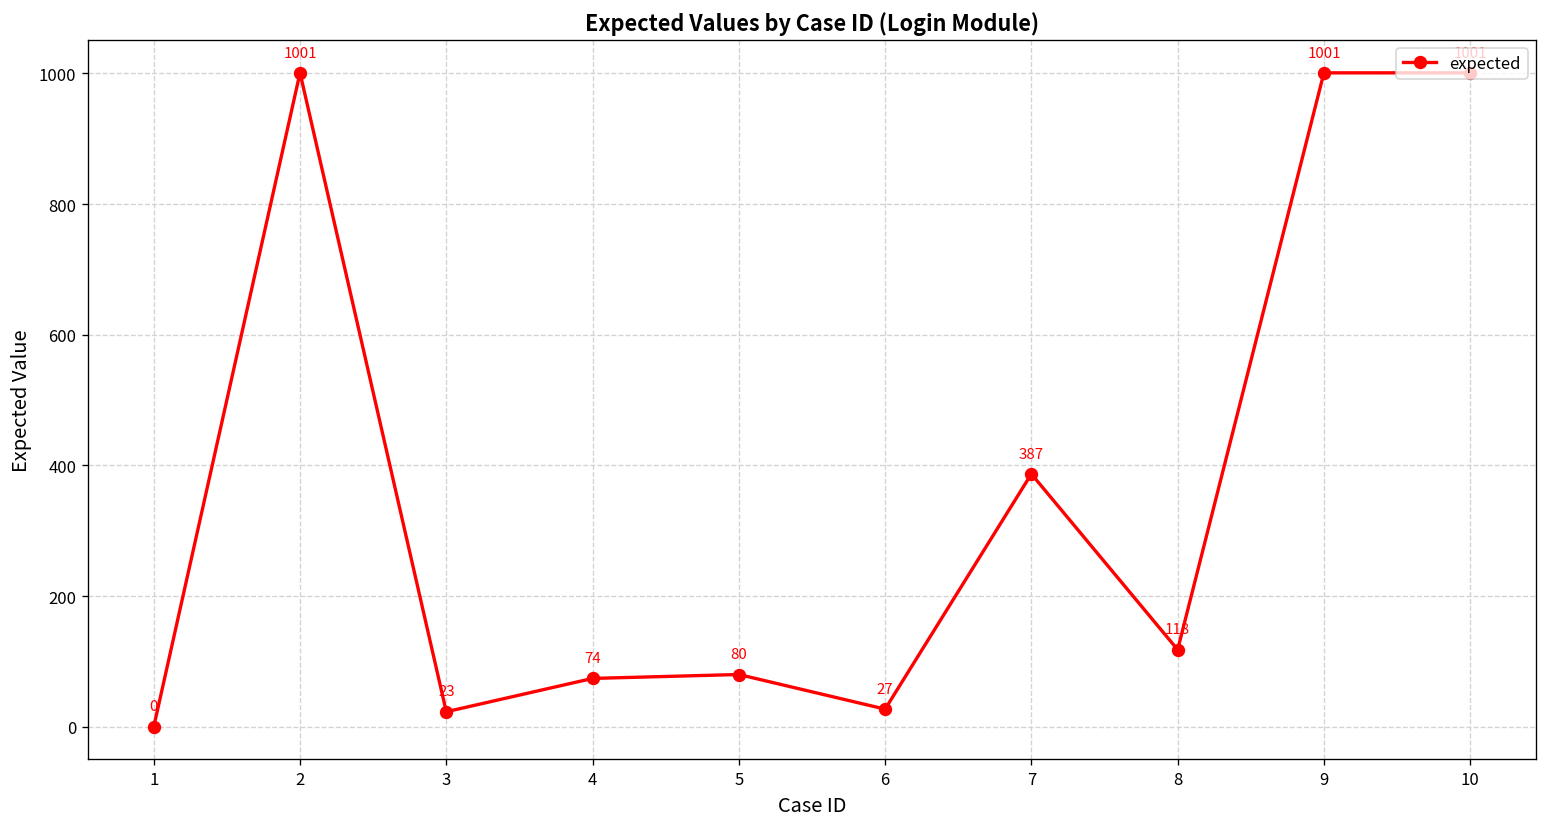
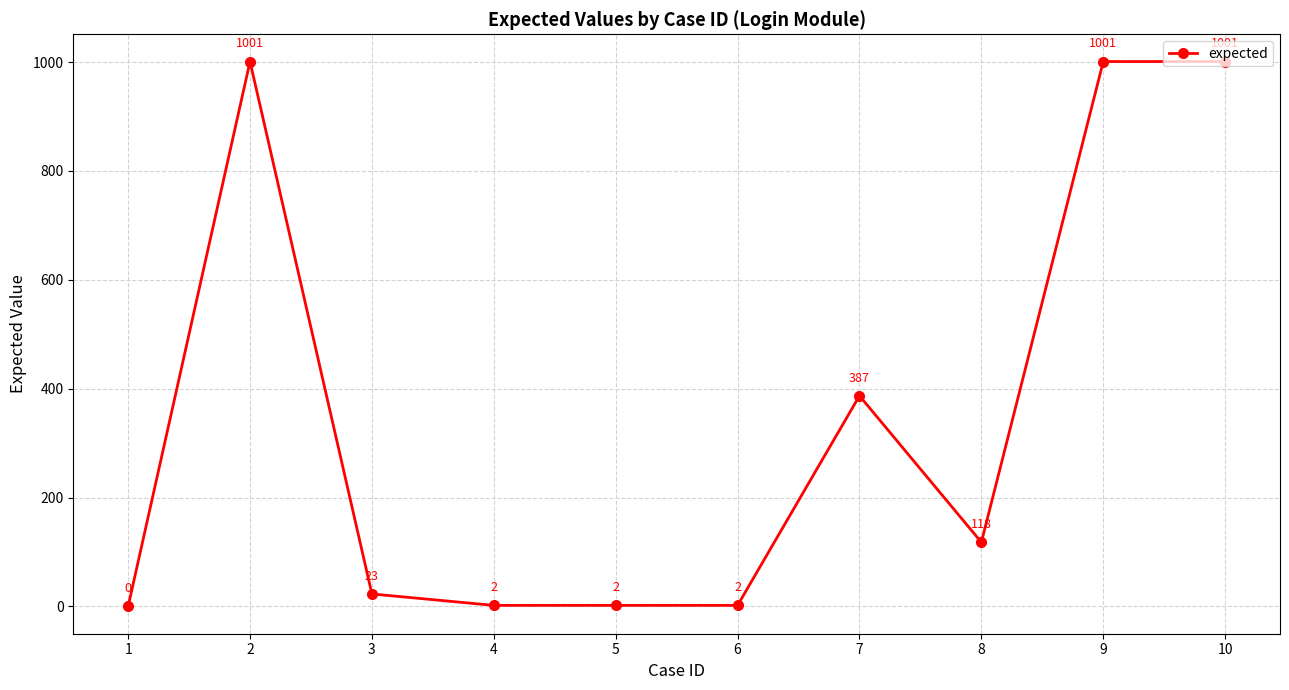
4: 74 -> 2
5: 80 -> 2
6: 27 -> 2
